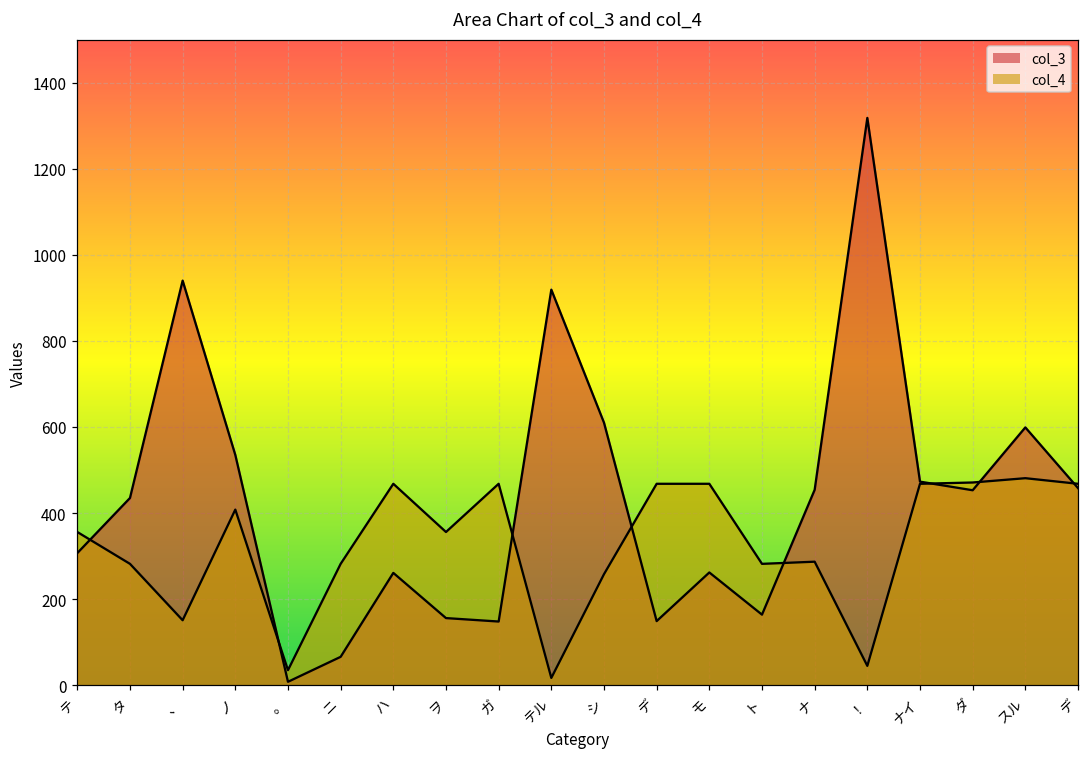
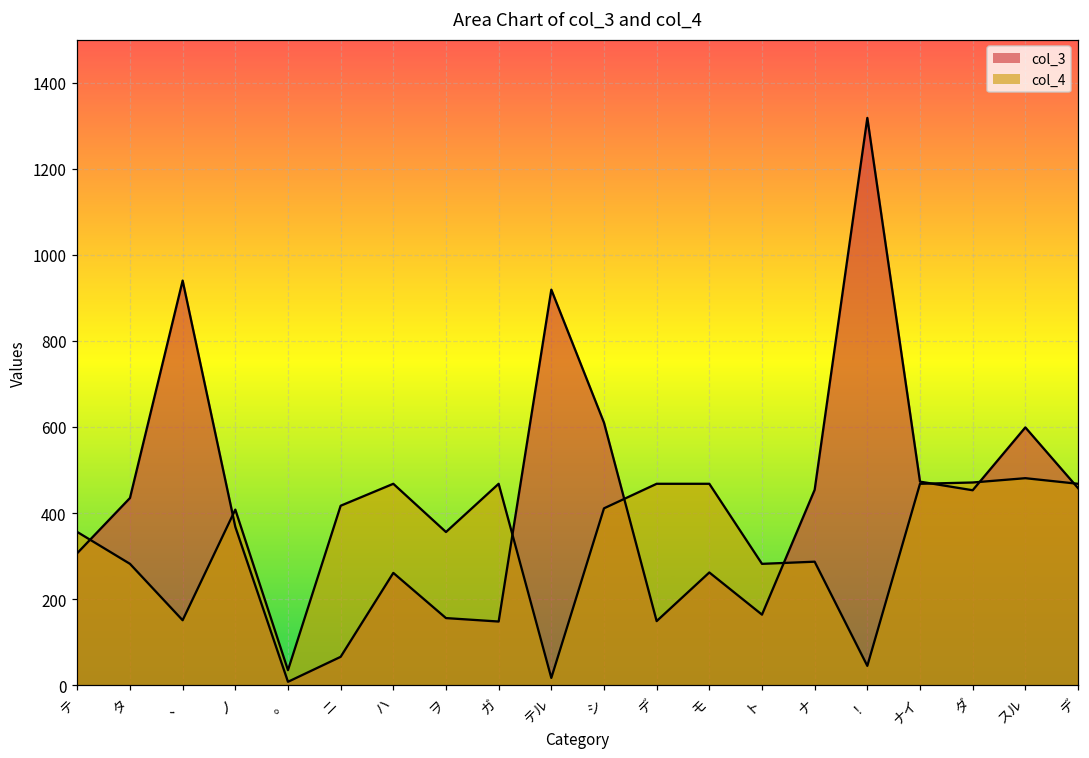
col_3, ノ: 540 -> 370
col_4, ニ: 280 -> 420
col_4, シ: 260 -> 410
